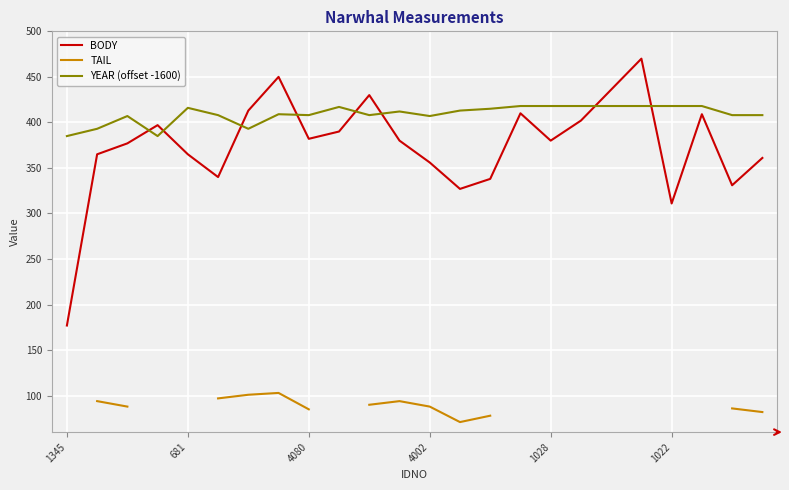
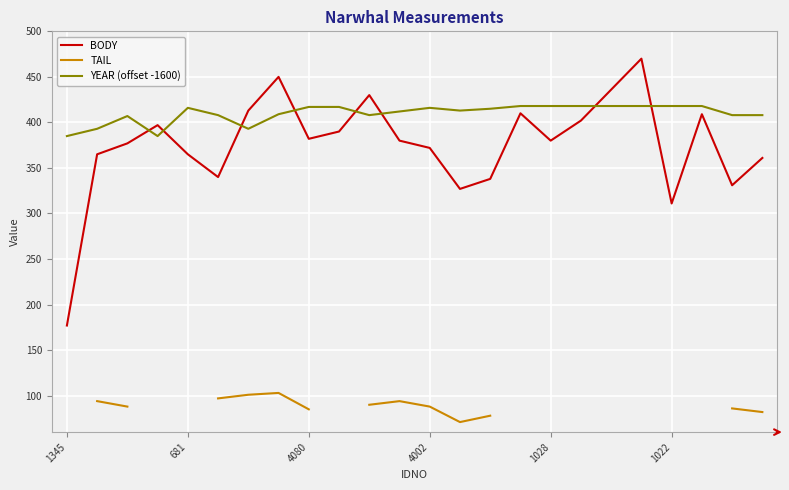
YEAR (offset -1600), 4080: 410 -> 420
BODY, 4002: 360 -> 370
YEAR (offset -1600), 4002: 410 -> 420
